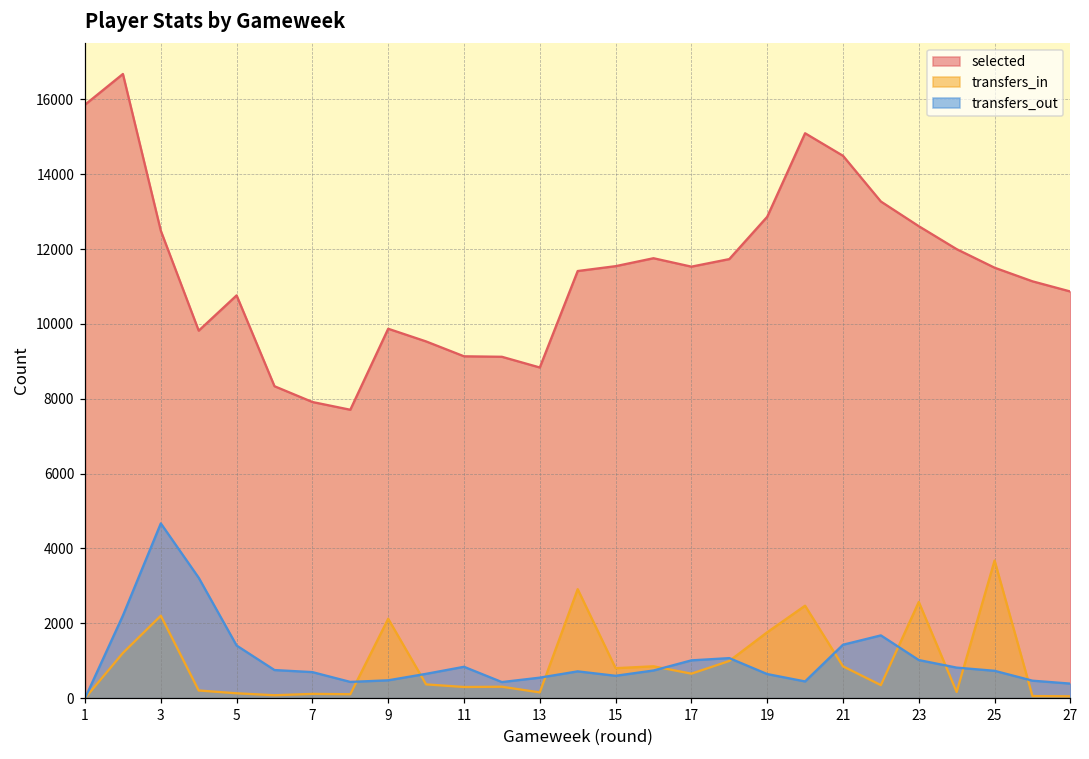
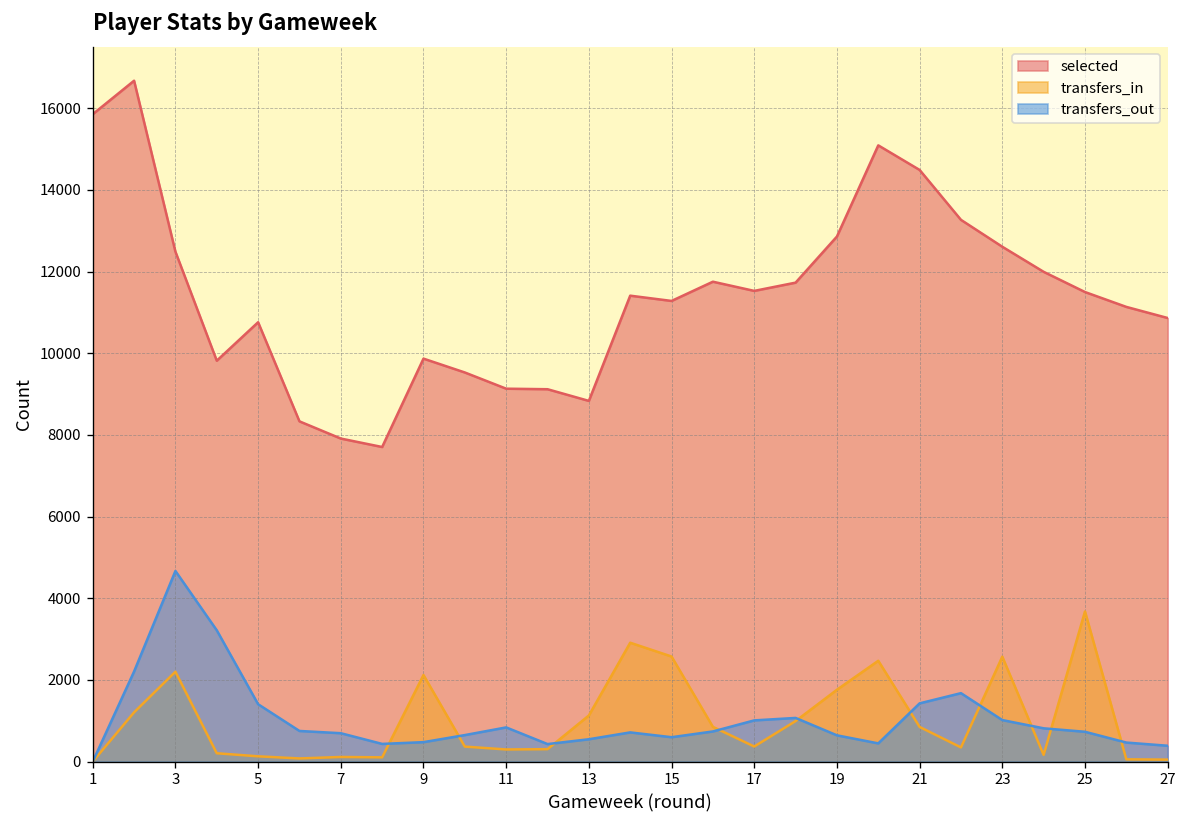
transfers_in, 13: 200 -> 1100
selected, 15: 11500 -> 11300
transfers_in, 15: 800 -> 2600
transfers_in, 17: 700 -> 400
